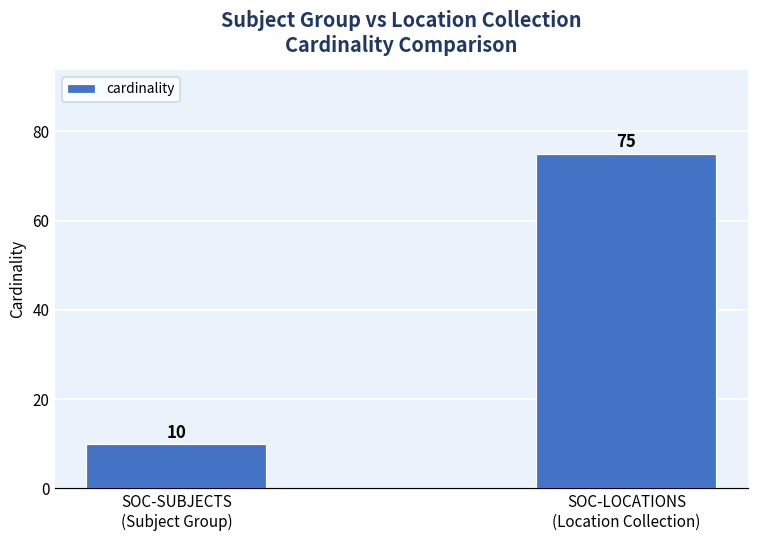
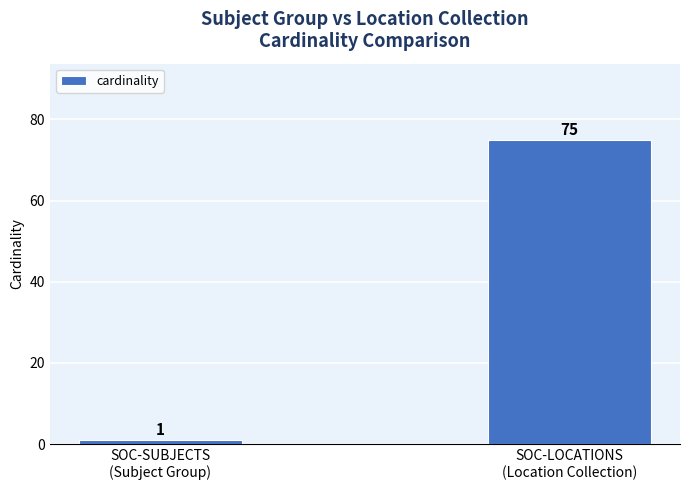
SOC-SUBJECTS (Subject Group): 10 -> 1
